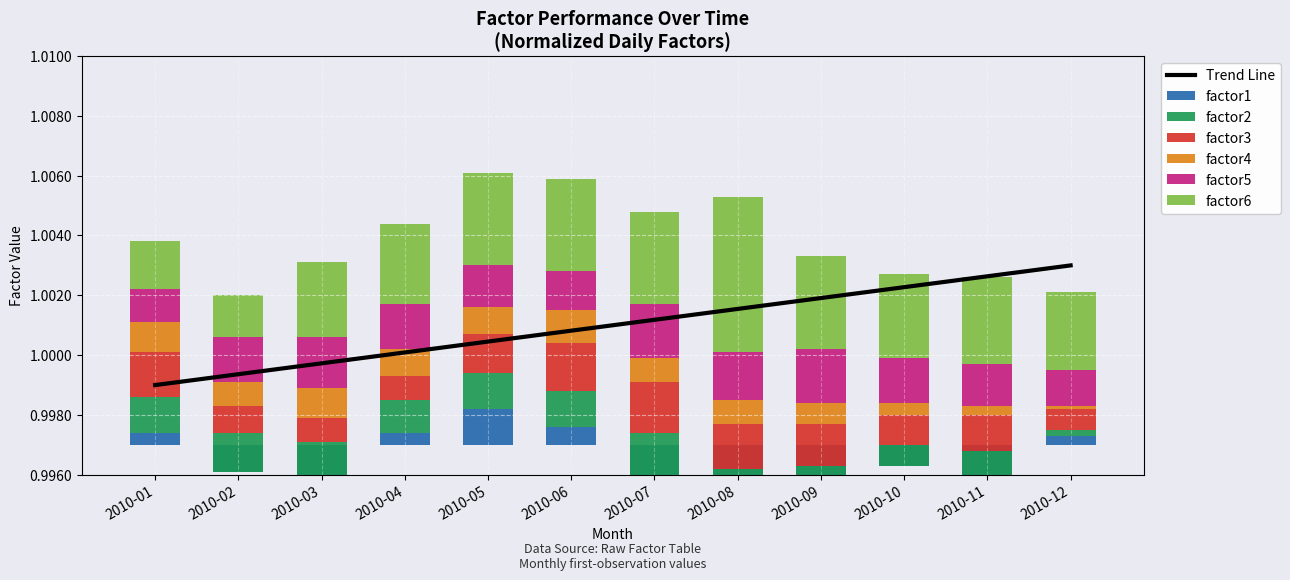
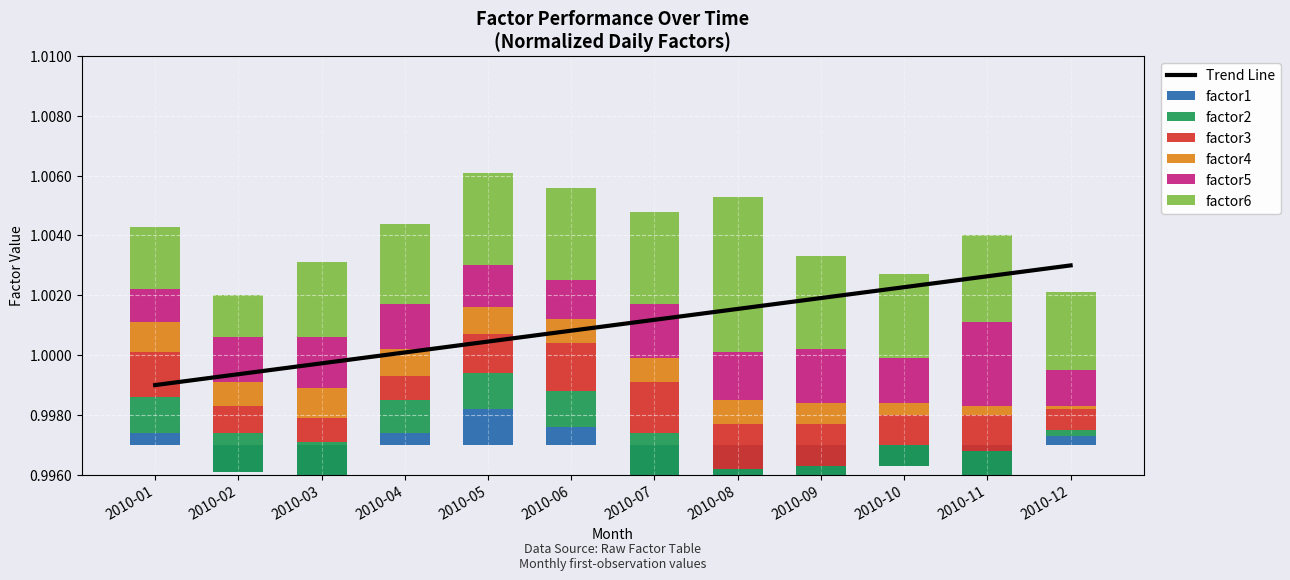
factor6, 2010-01: 0.0016 -> 0.0021
factor4, 2010-06: 0.0011 -> 0.0008
factor5, 2010-11: 0.0014 -> 0.0028
